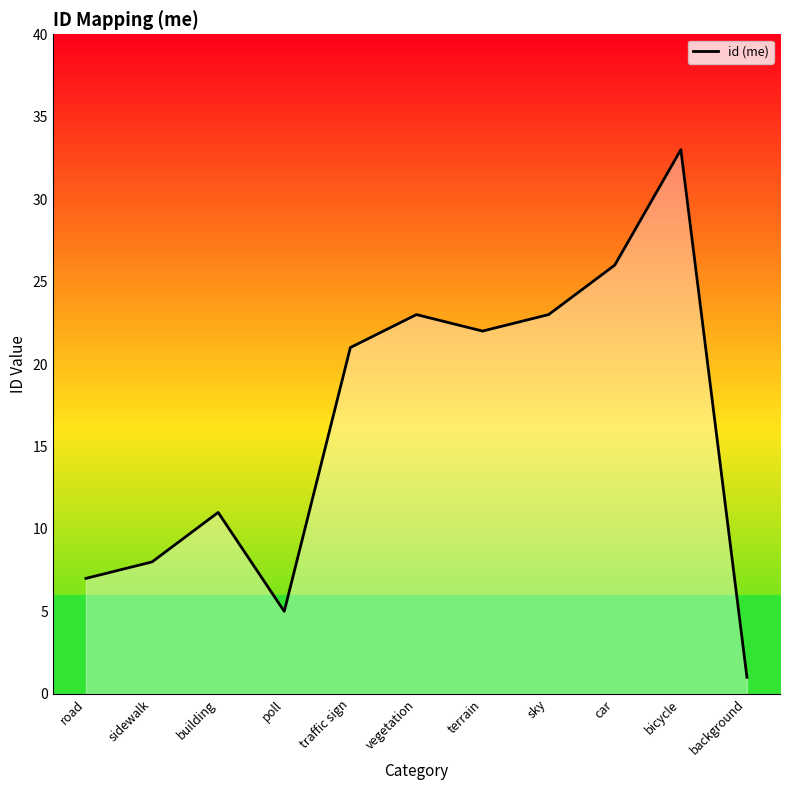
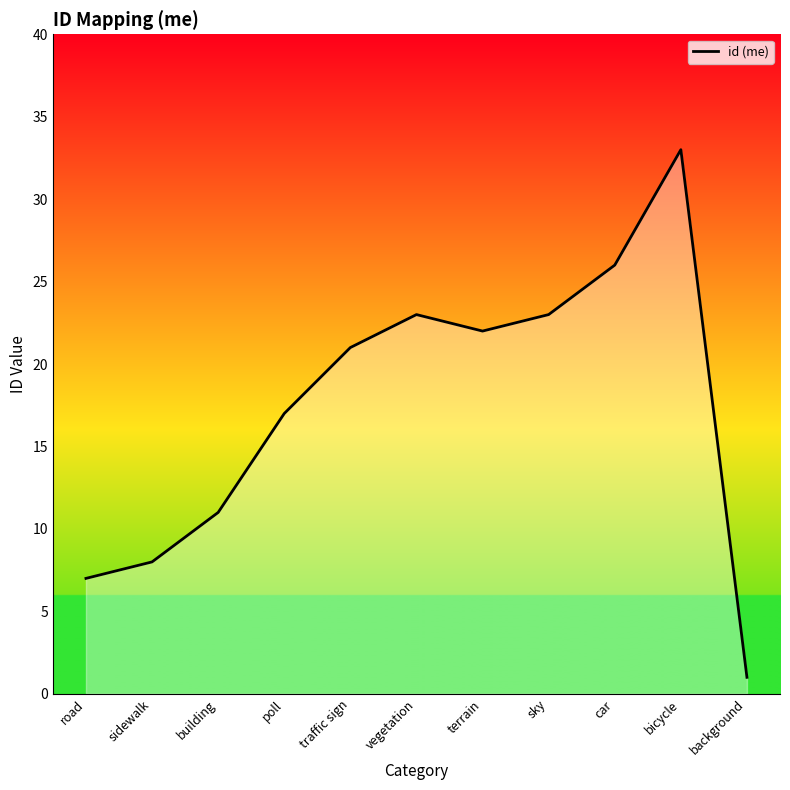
poll: 5 -> 17
